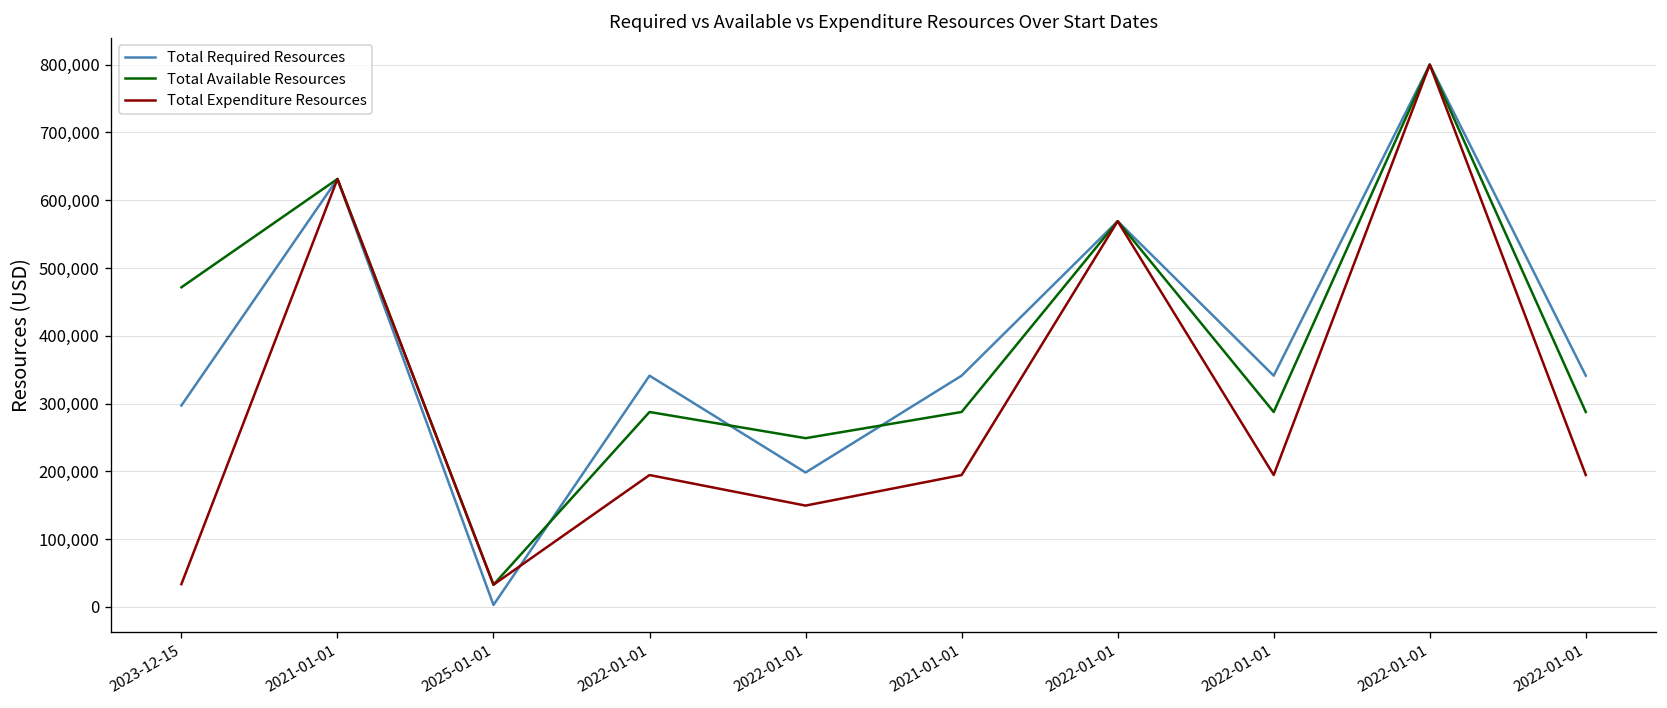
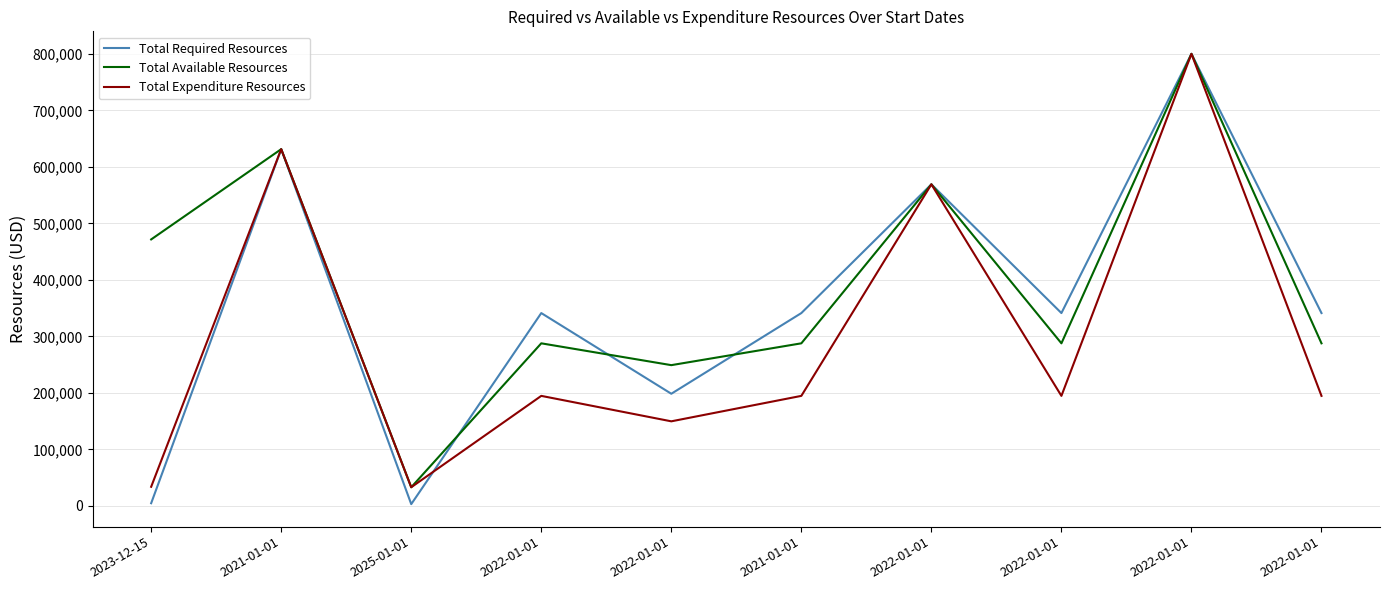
Total Required Resources, 2023-12-15: 300,000 -> 0
